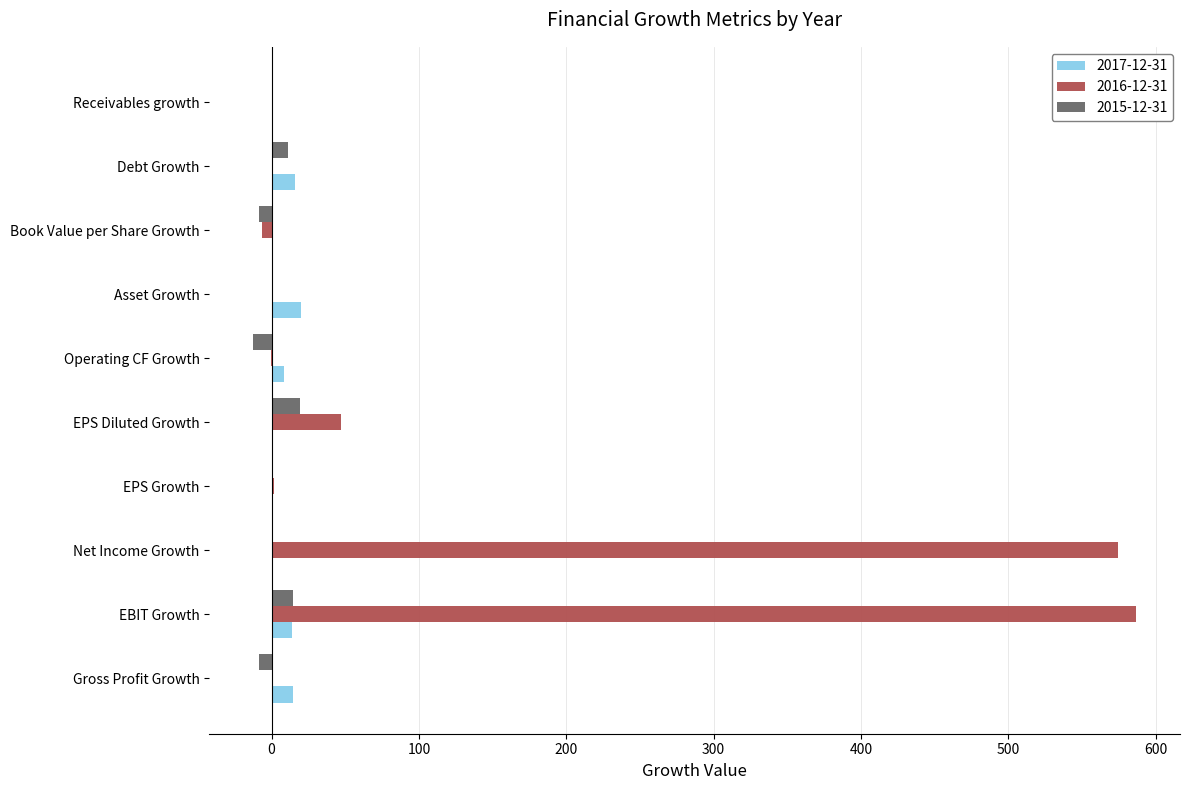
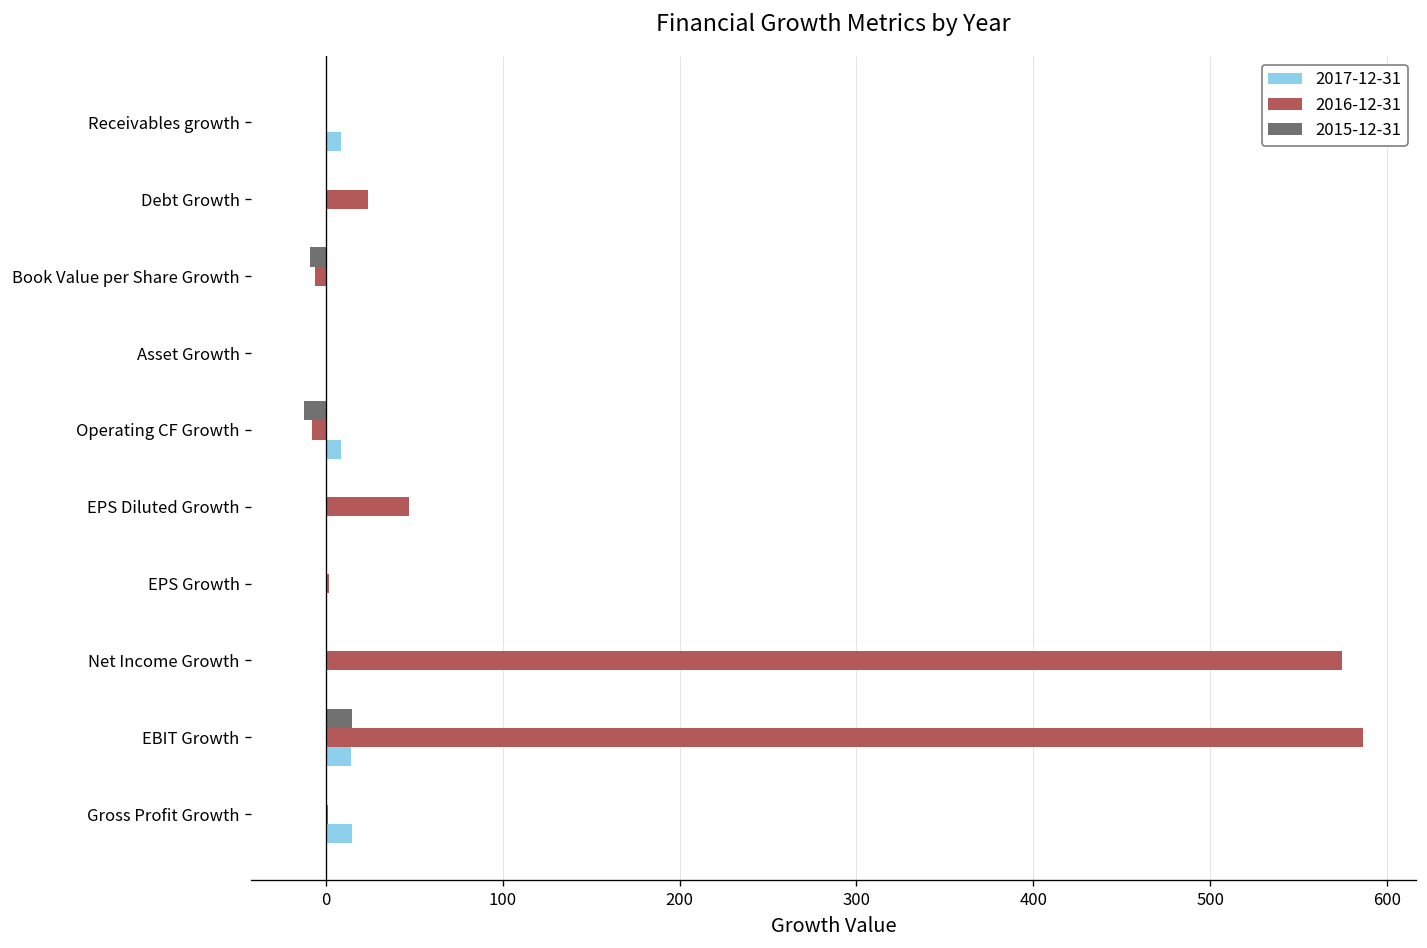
2017-12-31, Receivables growth: 1 -> 8
2015-12-31, Debt Growth: 11 -> 1
2016-12-31, Debt Growth: 0 -> 24
2017-12-31, Debt Growth: 16 -> 0
2017-12-31, Asset Growth: 20 -> 0
2016-12-31, Operating CF Growth: 0 -> -8
2015-12-31, EPS Diluted Growth: 19 -> 1
2015-12-31, Gross Profit Growth: -9 -> 0
